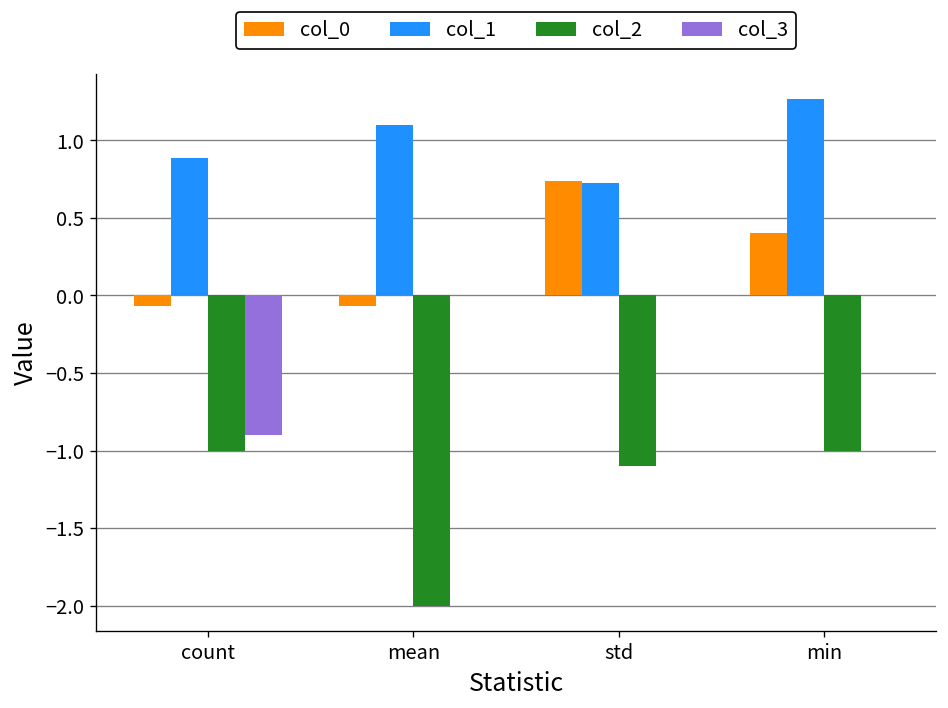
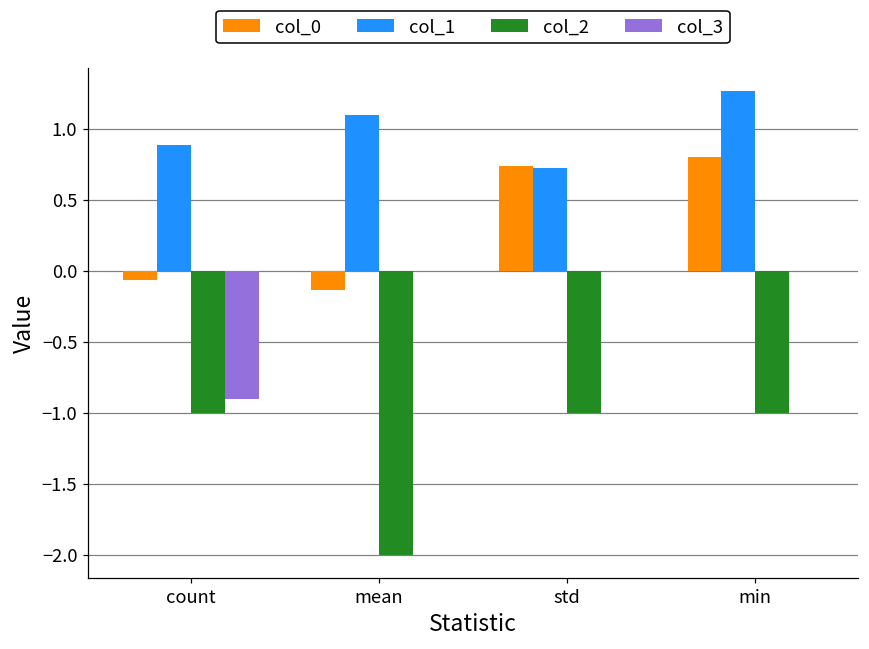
col_0, mean: -0.07 -> -0.14
col_2, std: -1.1 -> -1.0
col_0, min: 0.4 -> 0.8
